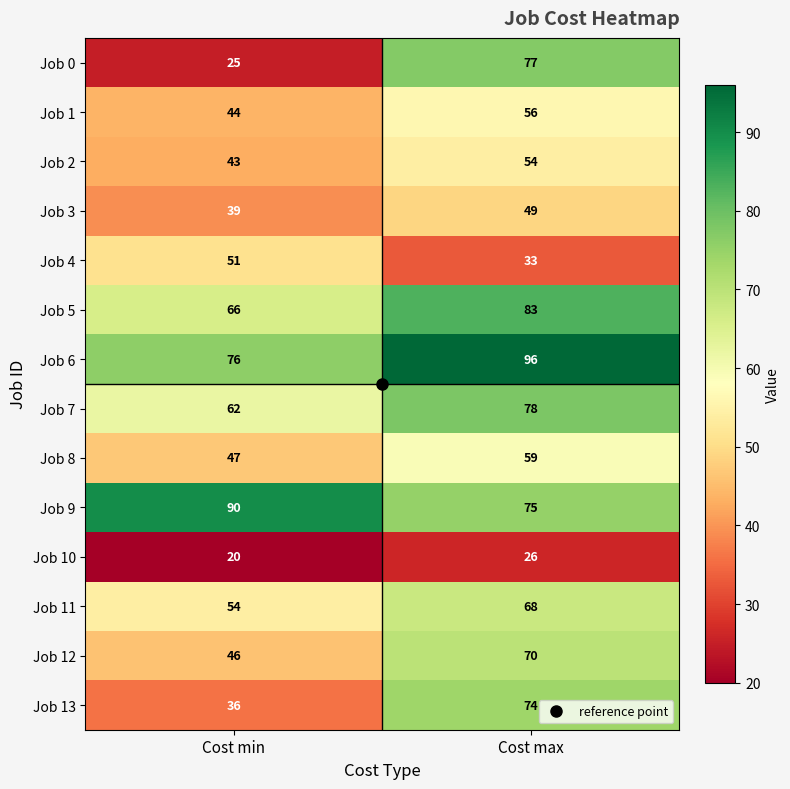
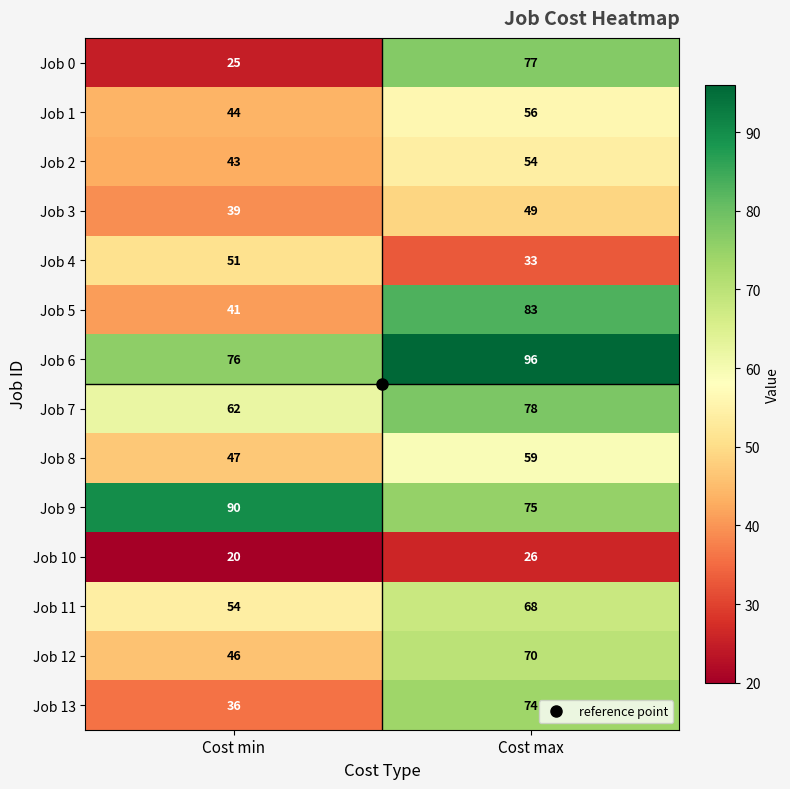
Job 5, Cost min: 66 -> 41
